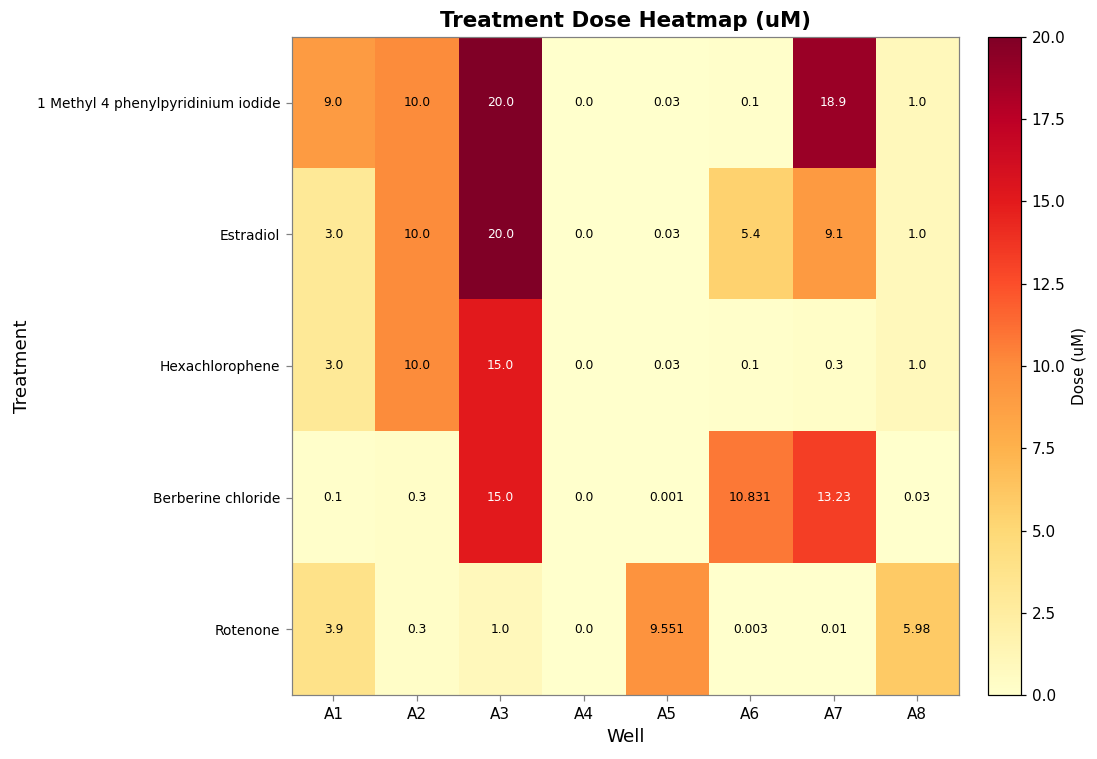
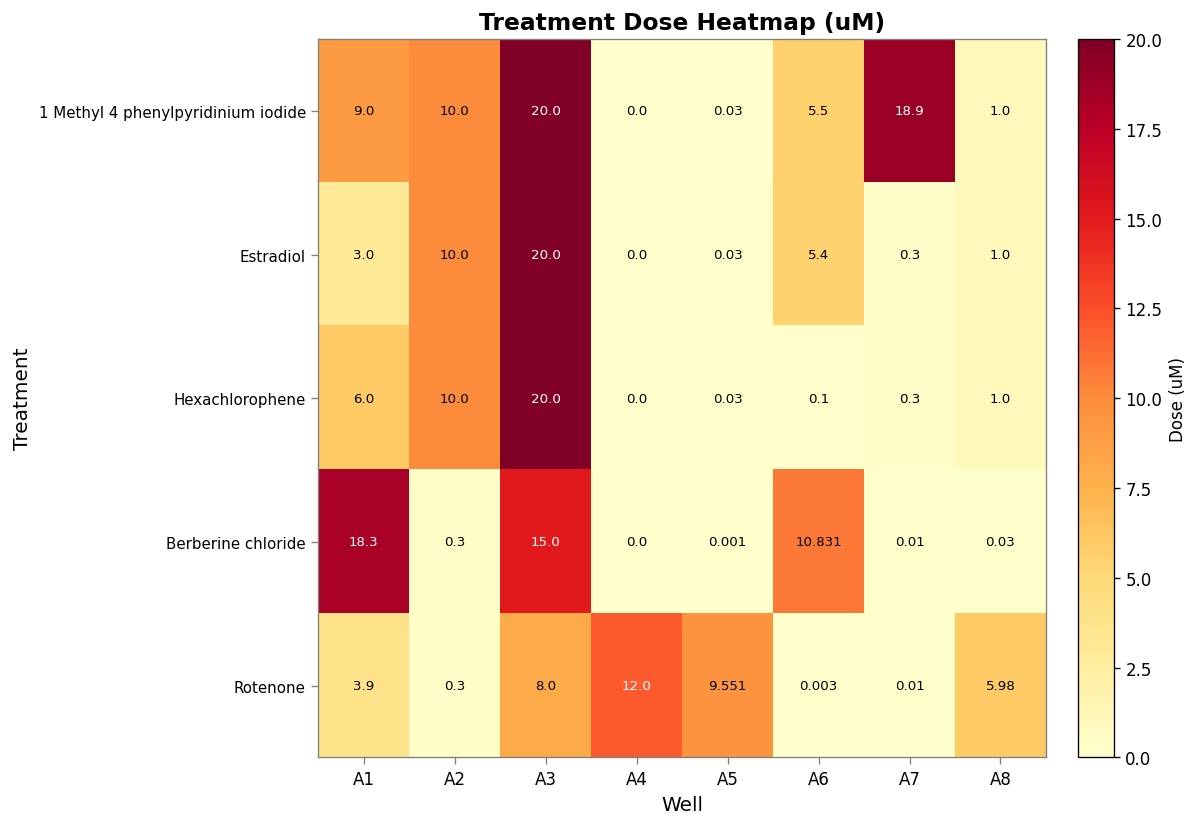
1 Methyl 4 phenylpyridinium iodide, A6: 0.1 -> 5.5
Estradiol, A7: 9.1 -> 0.3
Hexachlorophene, A1: 3.0 -> 6.0
Hexachlorophene, A3: 15.0 -> 20.0
Berberine chloride, A1: 0.1 -> 18.3
Berberine chloride, A7: 13.23 -> 0.01
Rotenone, A3: 1.0 -> 8.0
Rotenone, A4: 0.0 -> 12.0
